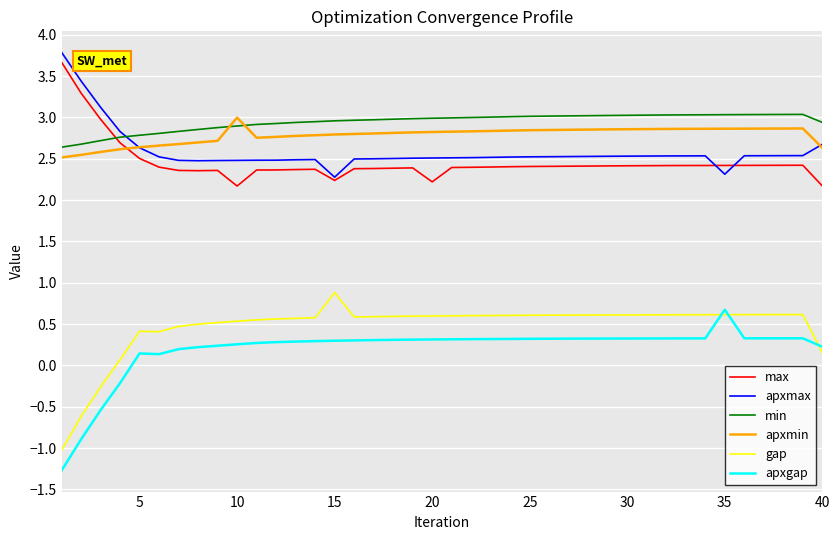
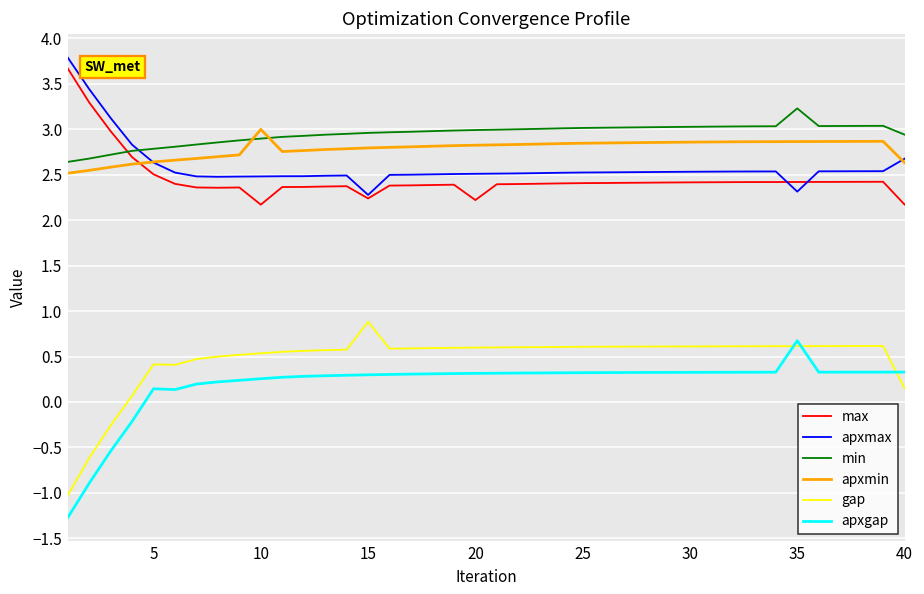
min, 35: 3.0 -> 3.2
apxgap, 40: 0.2 -> 0.3
